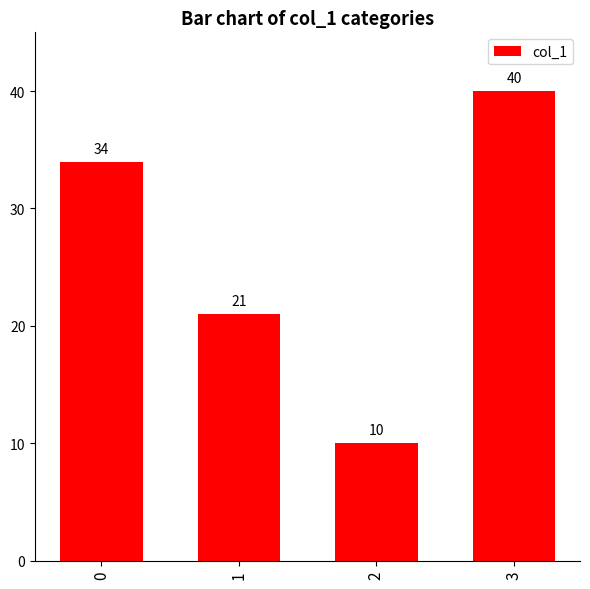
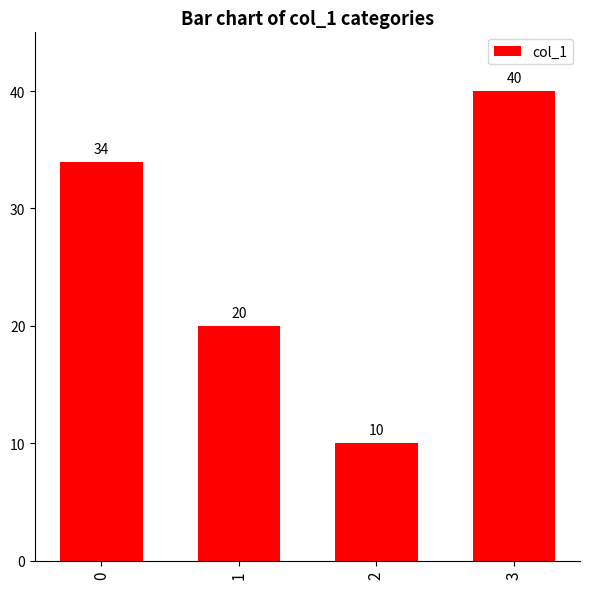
1: 21 -> 20
